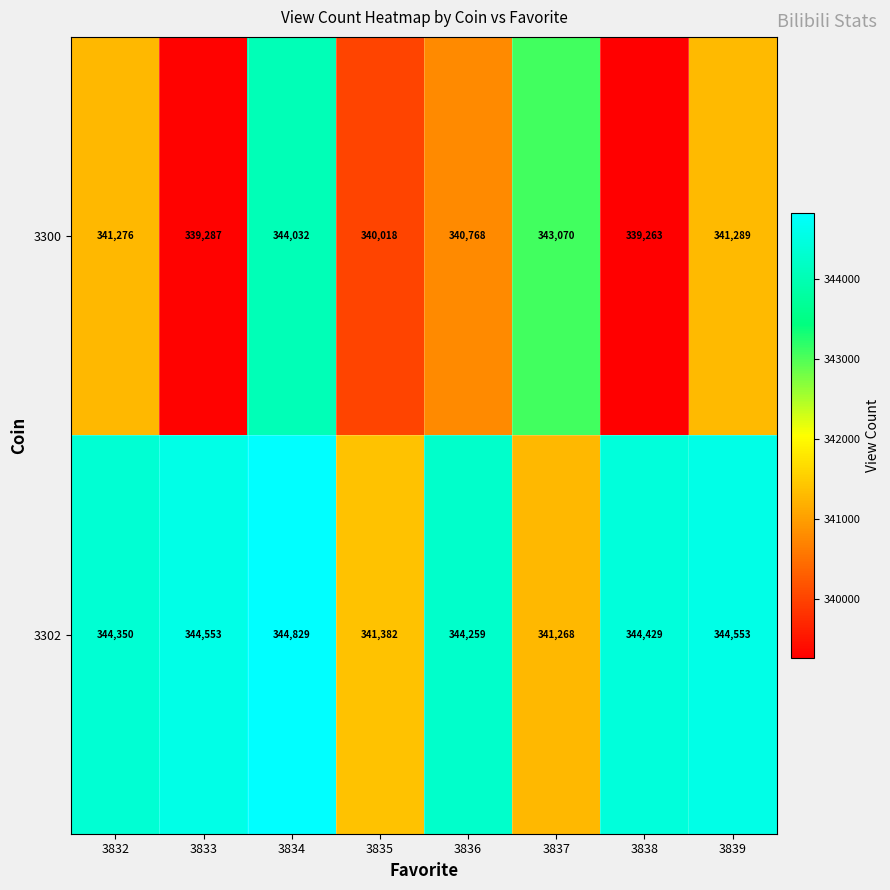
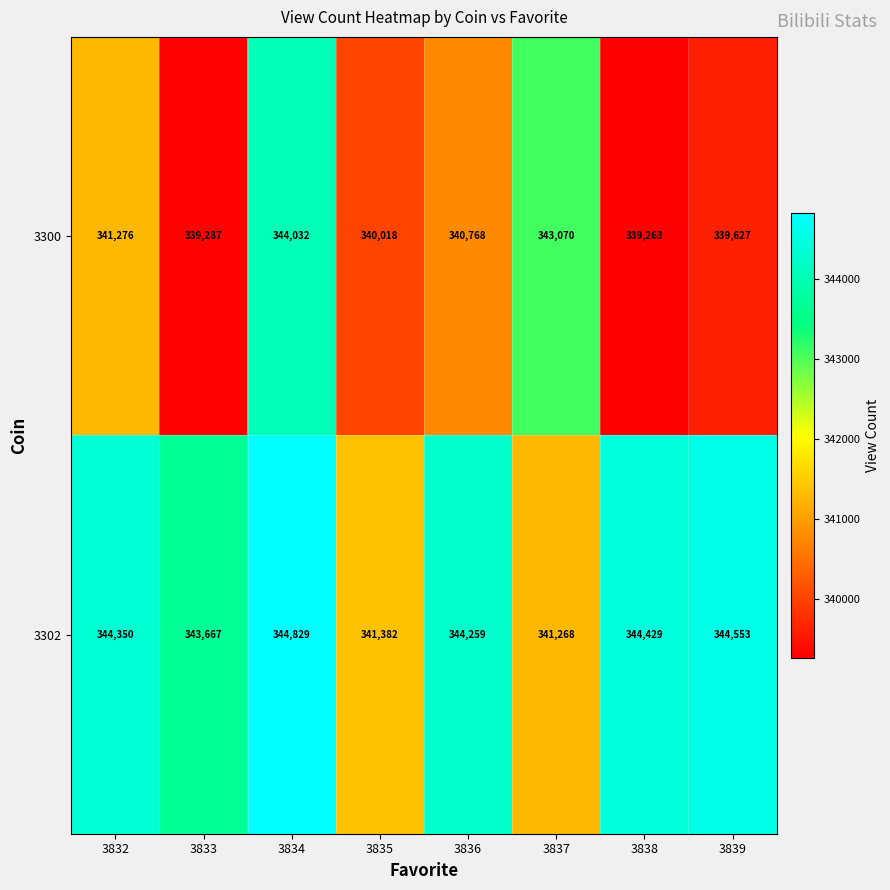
3300, 3839: 341,289 -> 339,627
3302, 3833: 344,553 -> 343,667
